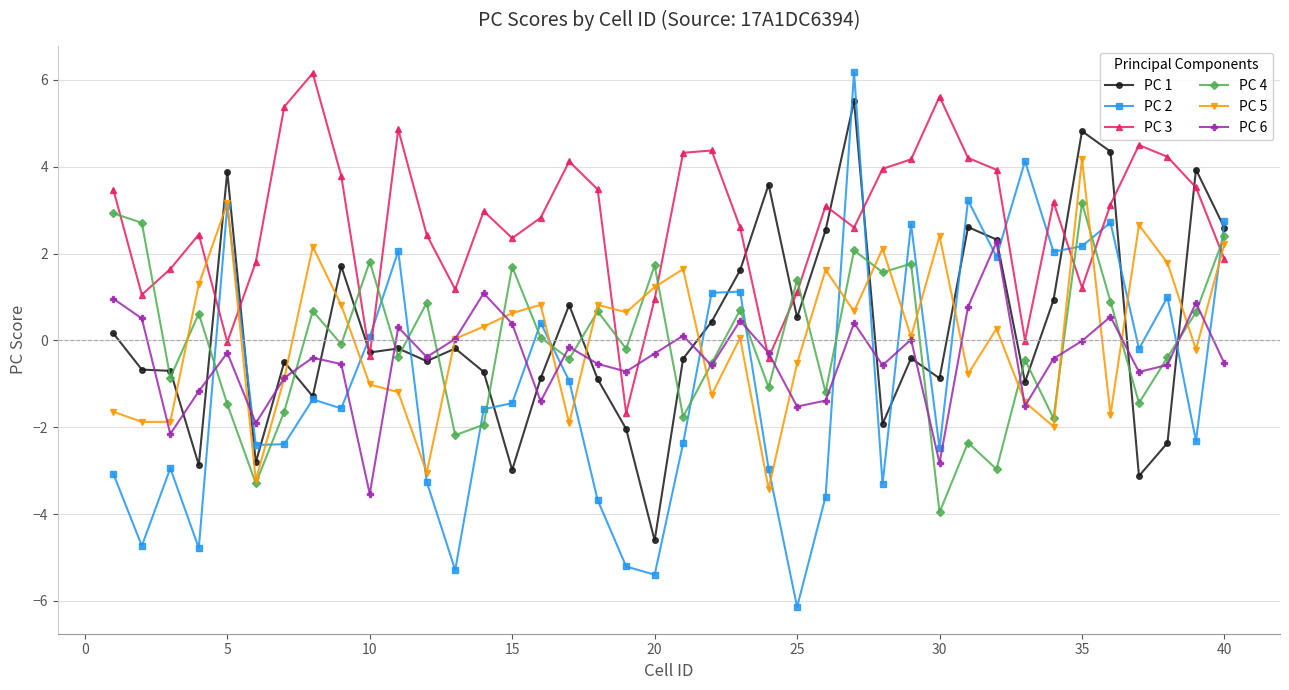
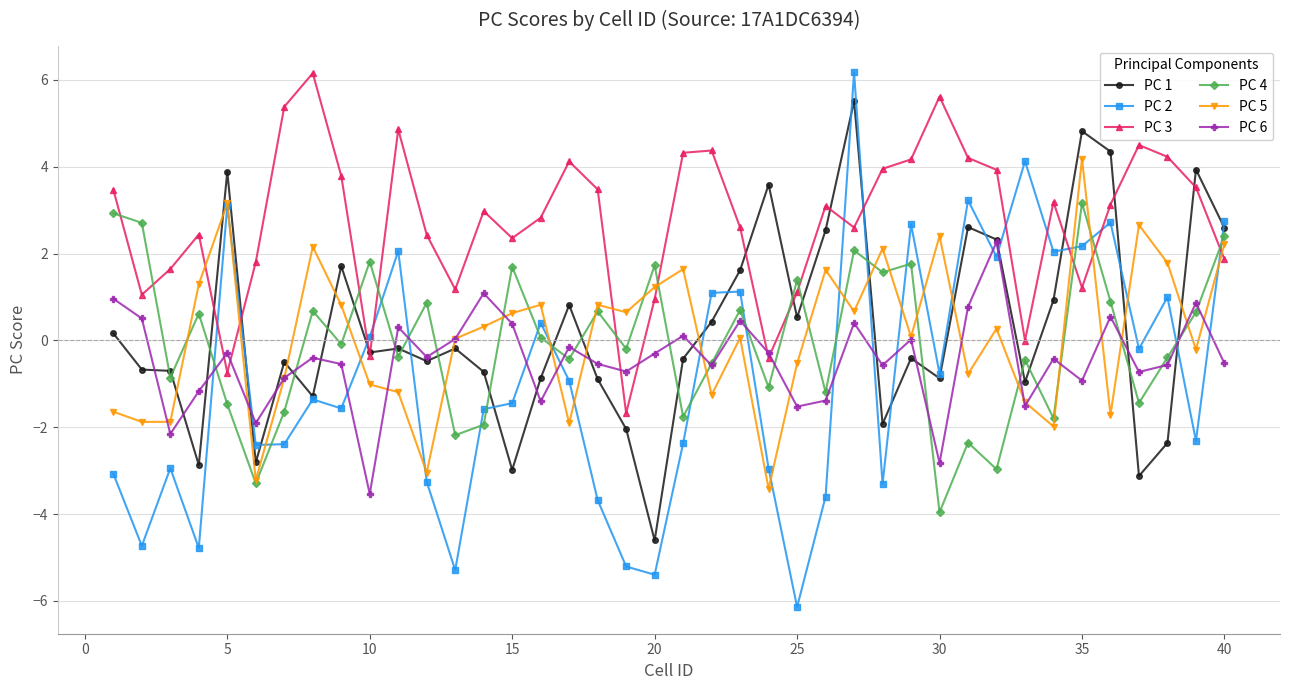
PC 3, 5: 0.0 -> -0.7
PC 2, 30: -2.5 -> -0.8
PC 6, 35: 0.0 -> -0.9
